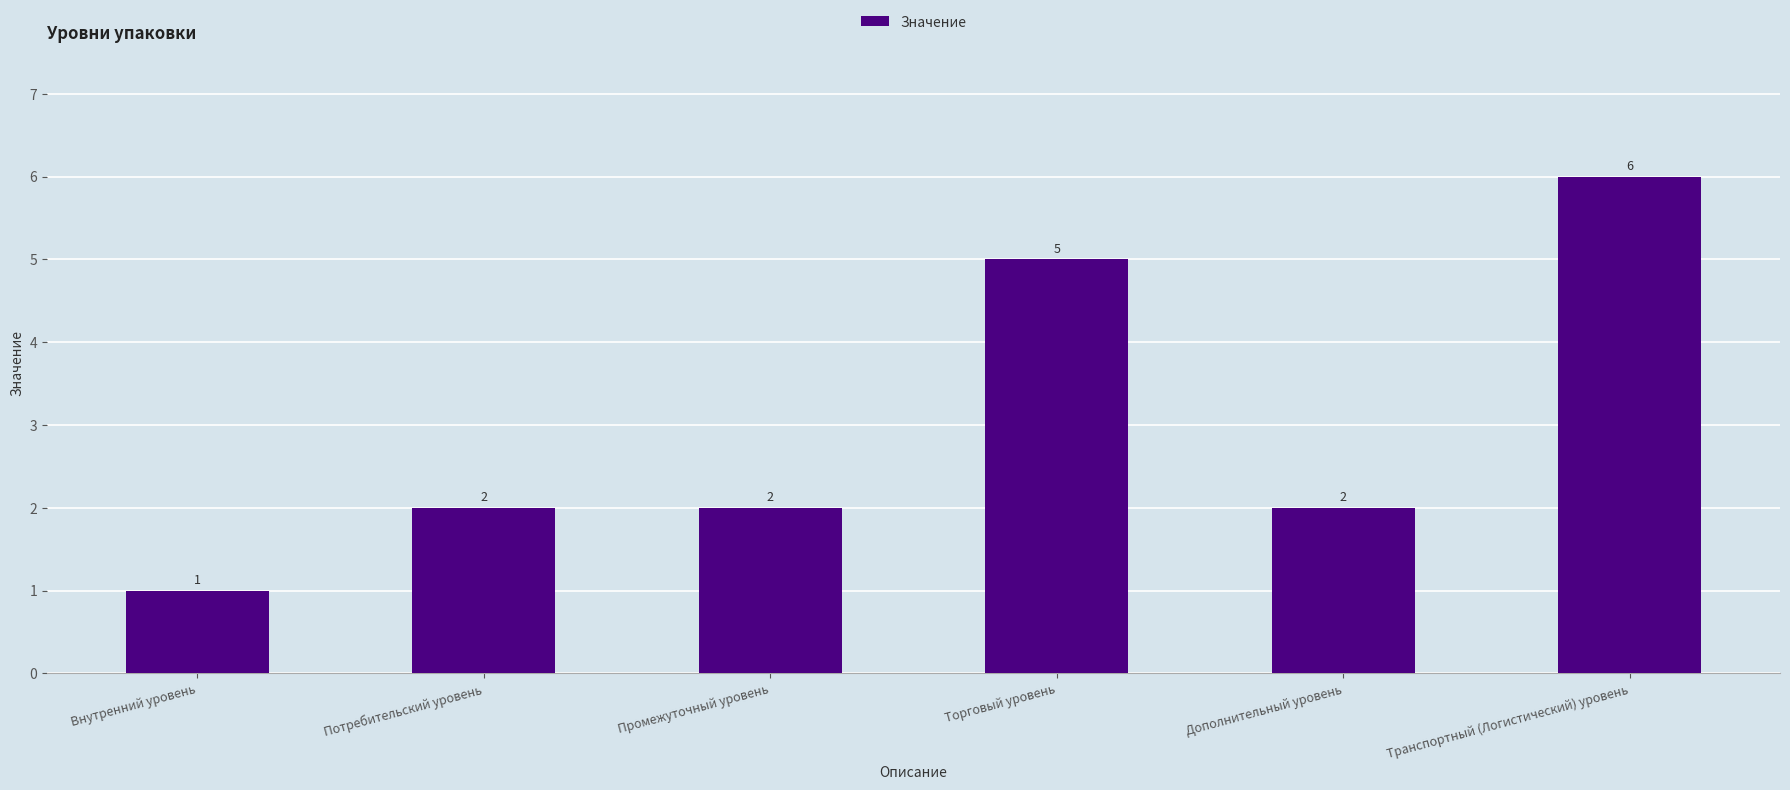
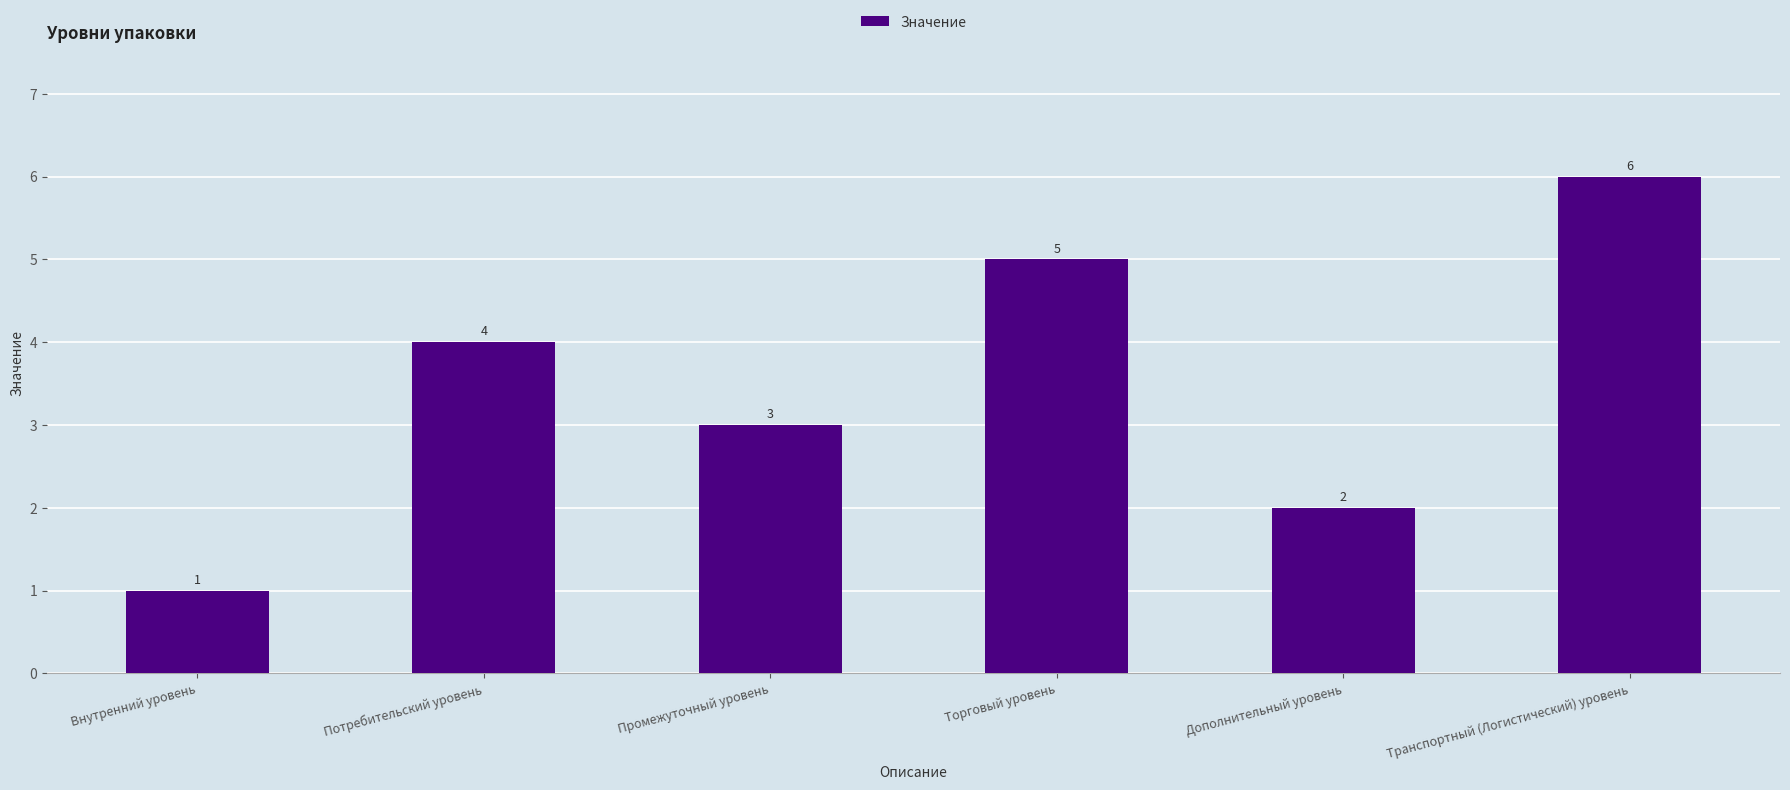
Потребительский уровень: 2 -> 4
Промежуточный уровень: 2 -> 3
